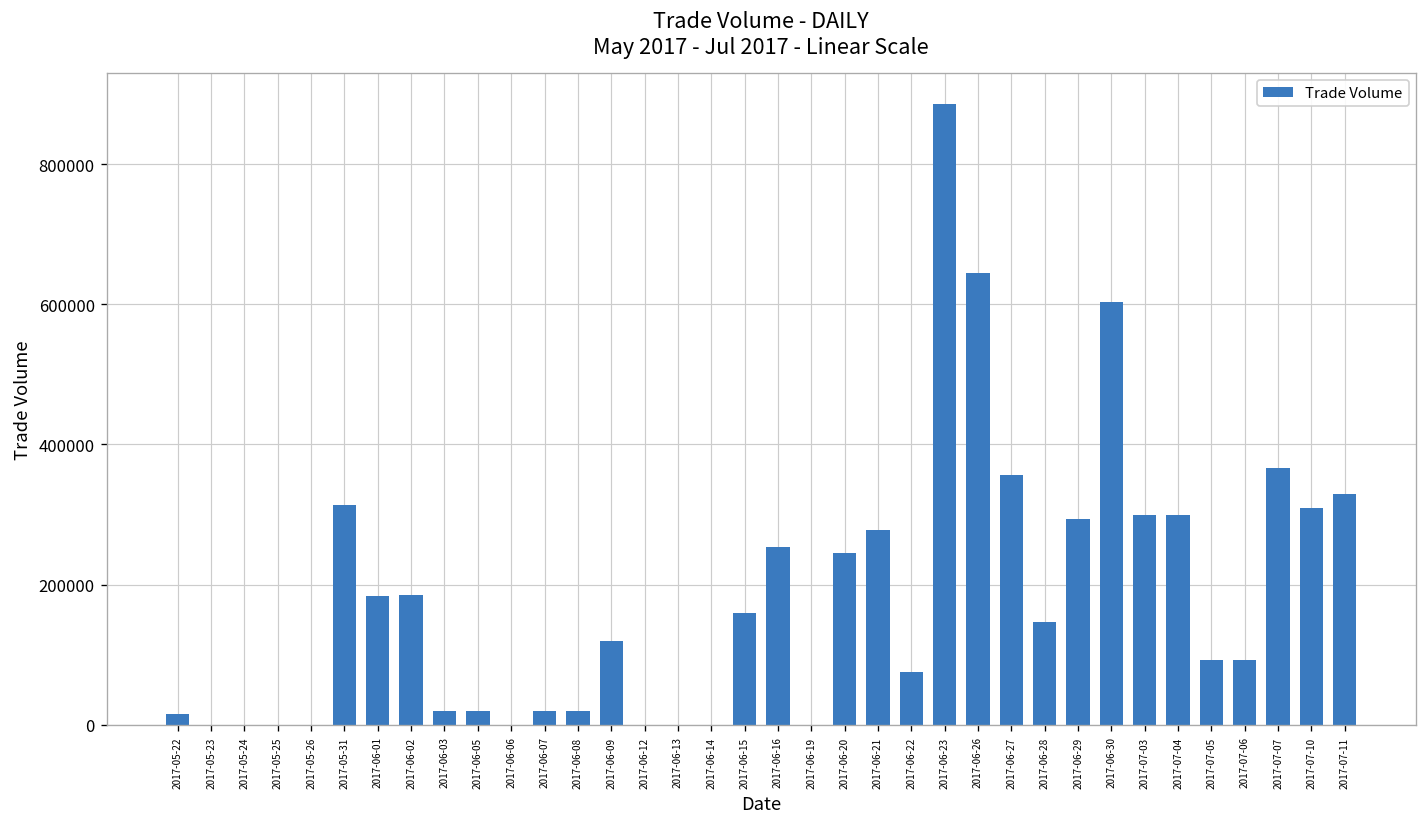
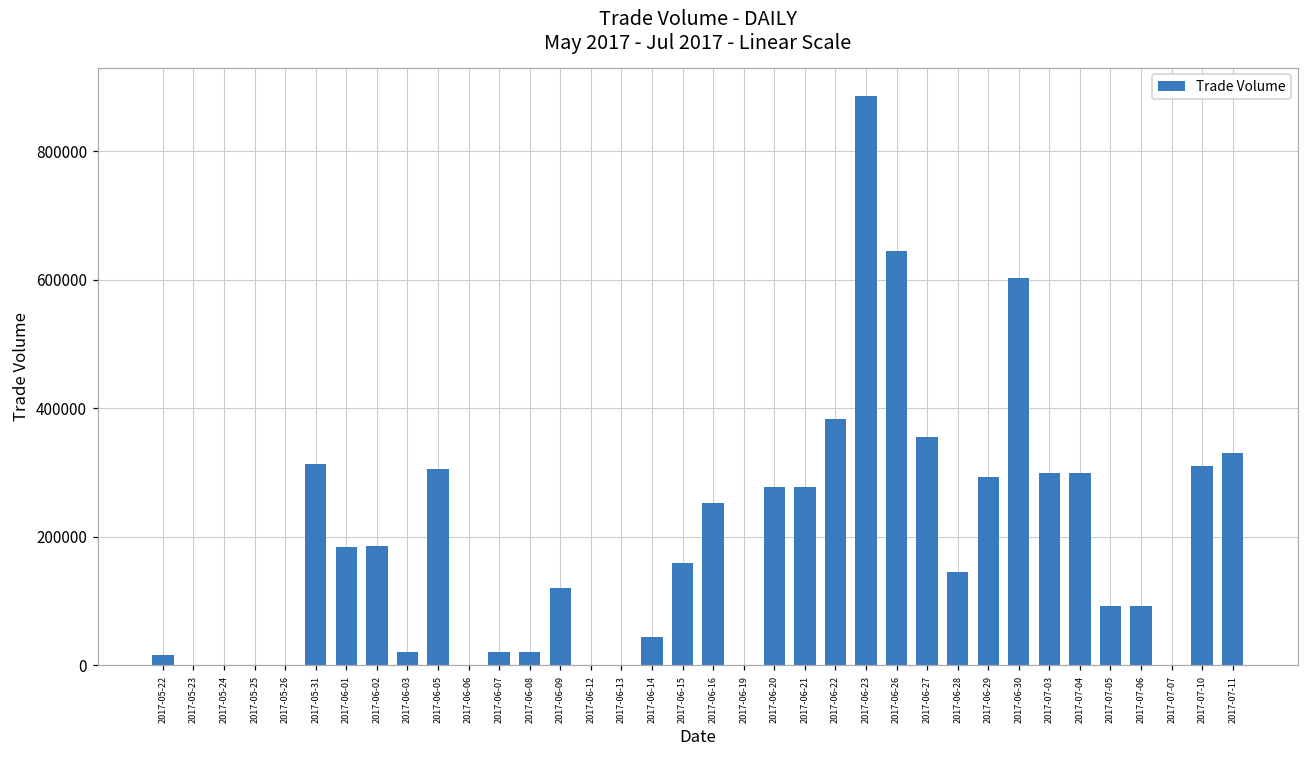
2017-06-05: 20000 -> 310000
2017-06-14: 0 -> 40000
2017-06-20: 240000 -> 280000
2017-06-22: 80000 -> 380000
2017-07-07: 370000 -> 0
